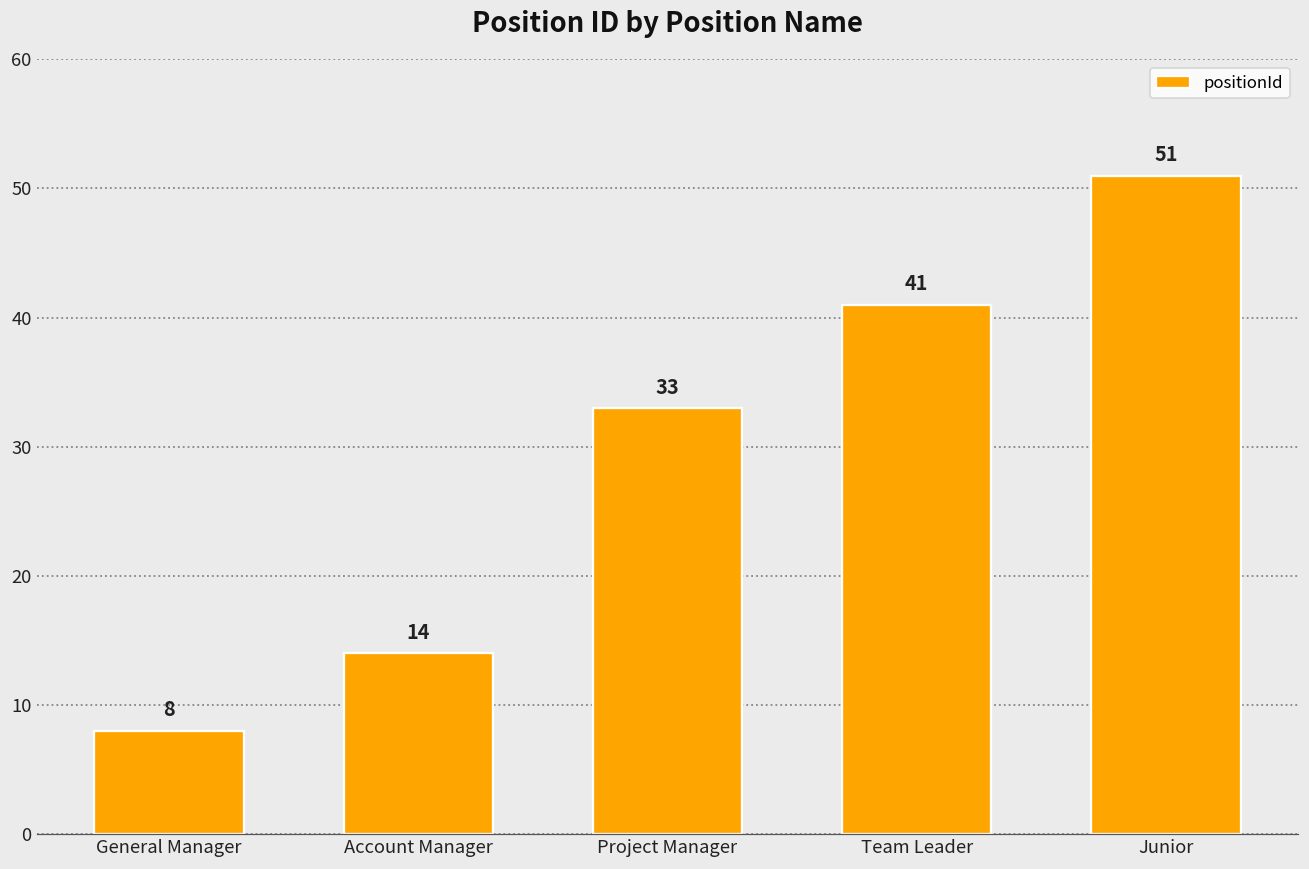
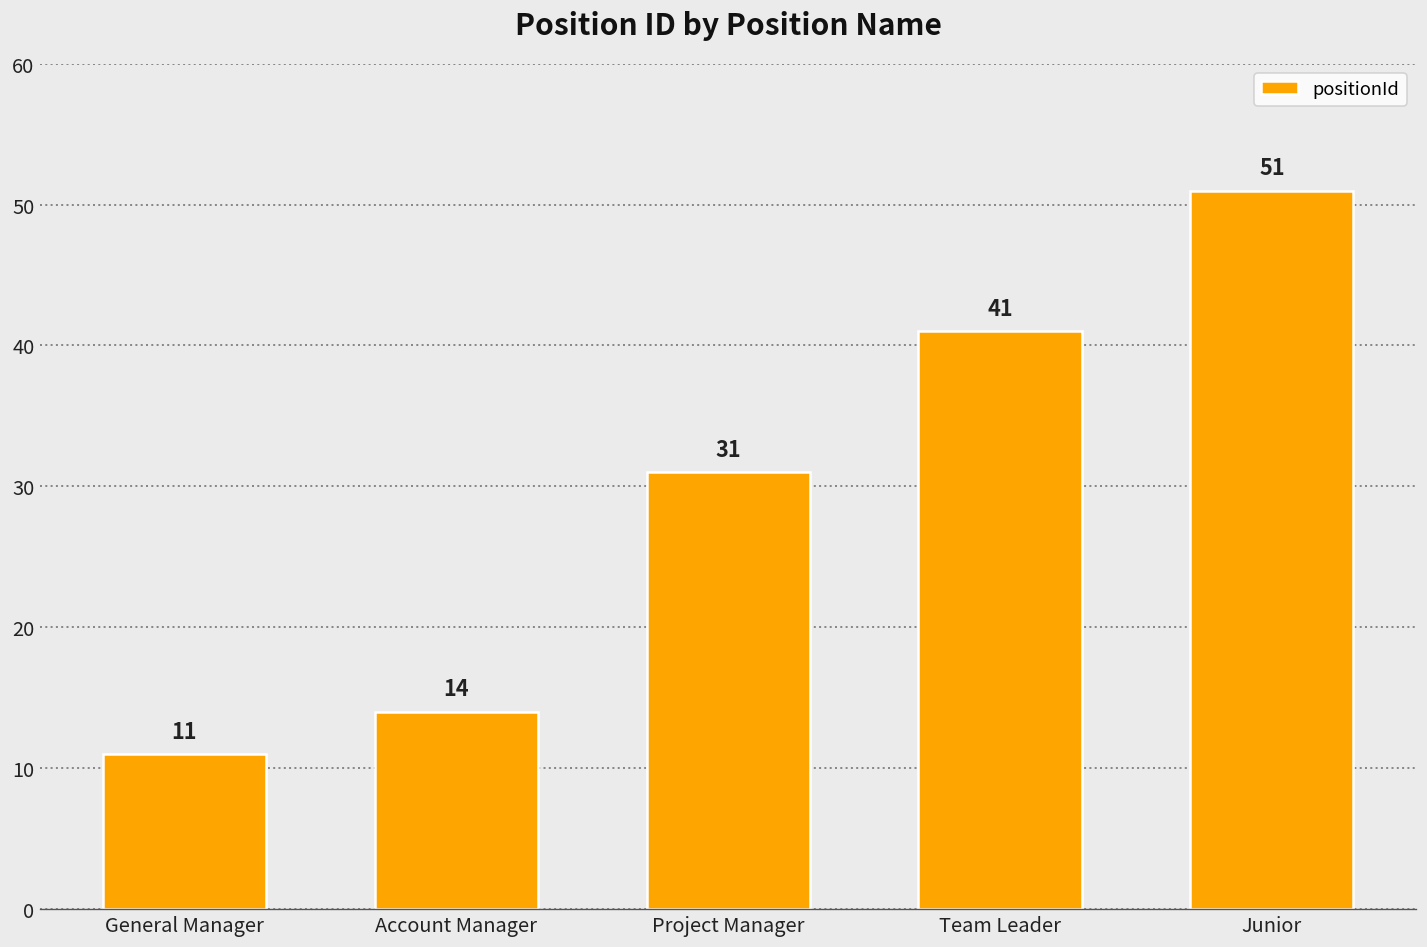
General Manager: 8 -> 11
Project Manager: 33 -> 31
